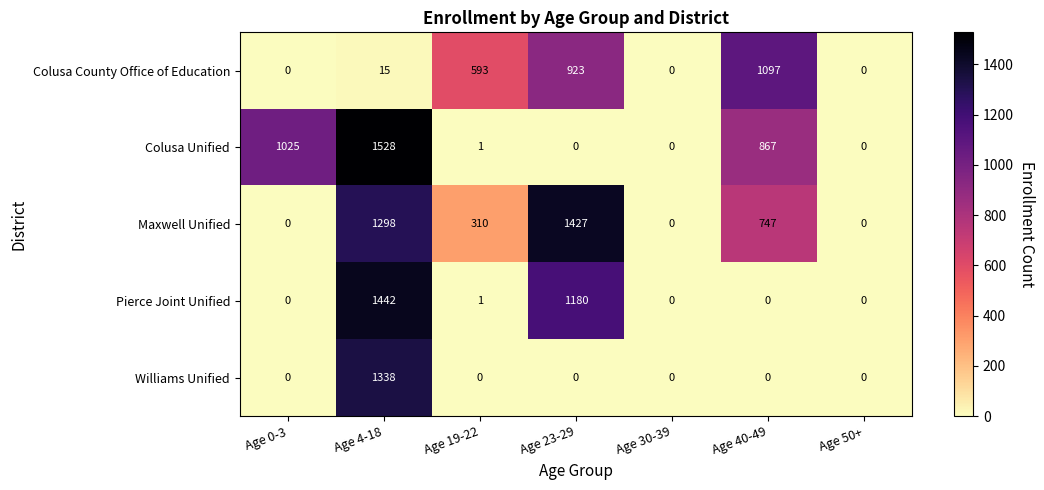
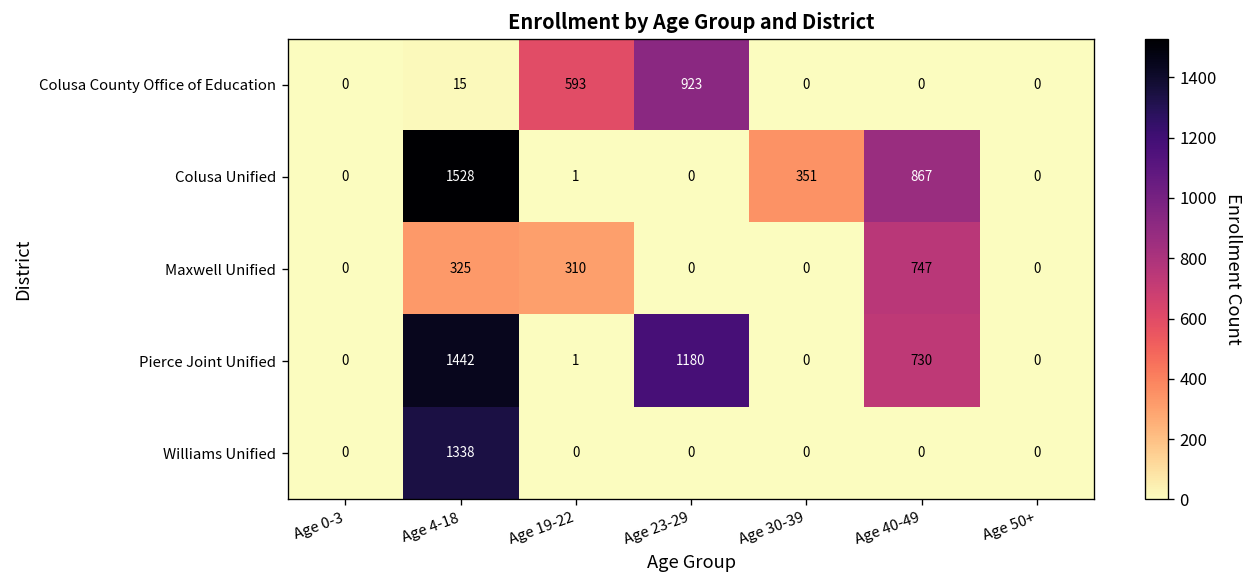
Colusa County Office of Education, Age 40-49: 1097 -> 0
Colusa Unified, Age 0-3: 1025 -> 0
Colusa Unified, Age 30-39: 0 -> 351
Maxwell Unified, Age 4-18: 1298 -> 325
Maxwell Unified, Age 23-29: 1427 -> 0
Pierce Joint Unified, Age 40-49: 0 -> 730
